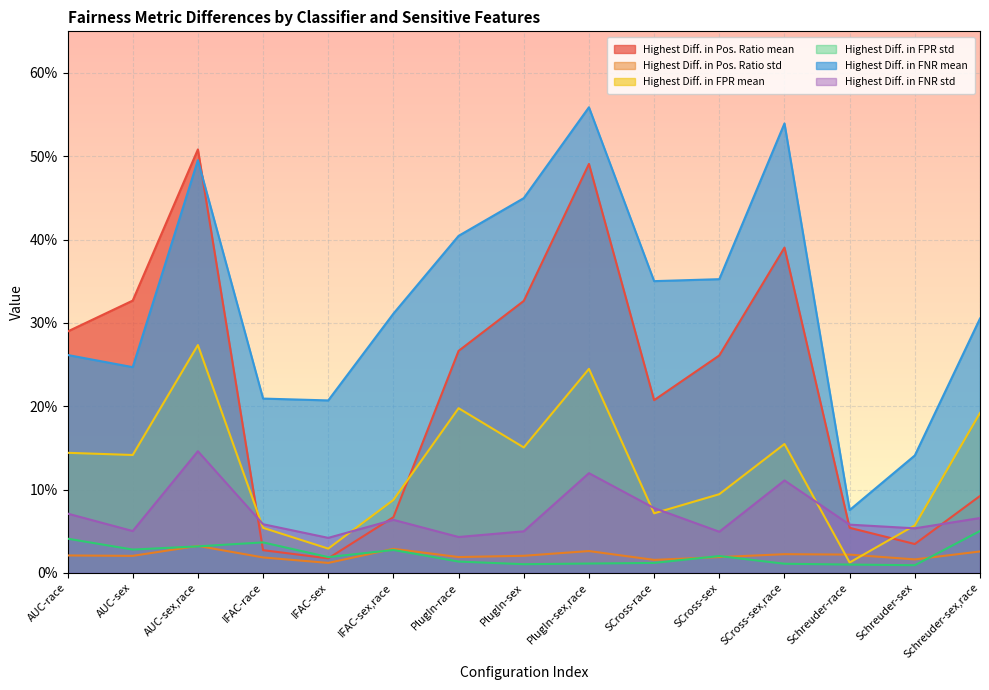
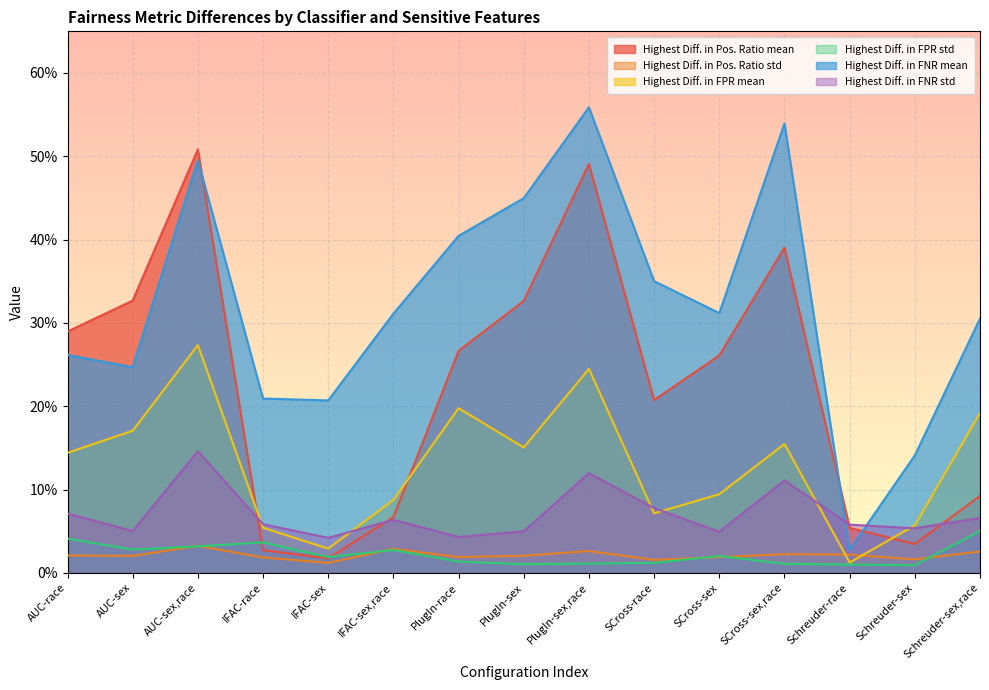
Highest Diff. in FPR mean, AUC-sex: 14% -> 17%
Highest Diff. in FNR mean, SCross-sex: 35% -> 31%
Highest Diff. in FNR mean, Schreuder-race: 8% -> 3%
